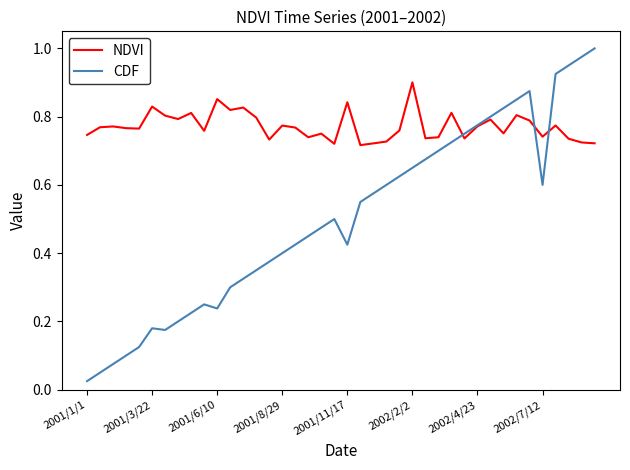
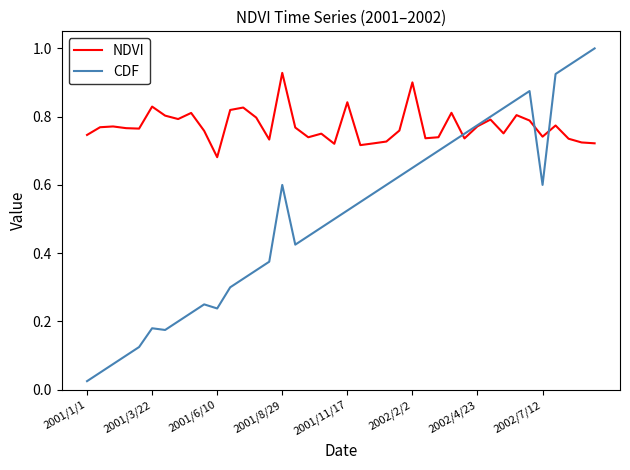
NDVI, 2001/6/10: 0.85 -> 0.68
NDVI, 2001/8/29: 0.77 -> 0.93
CDF, 2001/8/29: 0.4 -> 0.6
CDF, 2001/11/17: 0.43 -> 0.53
